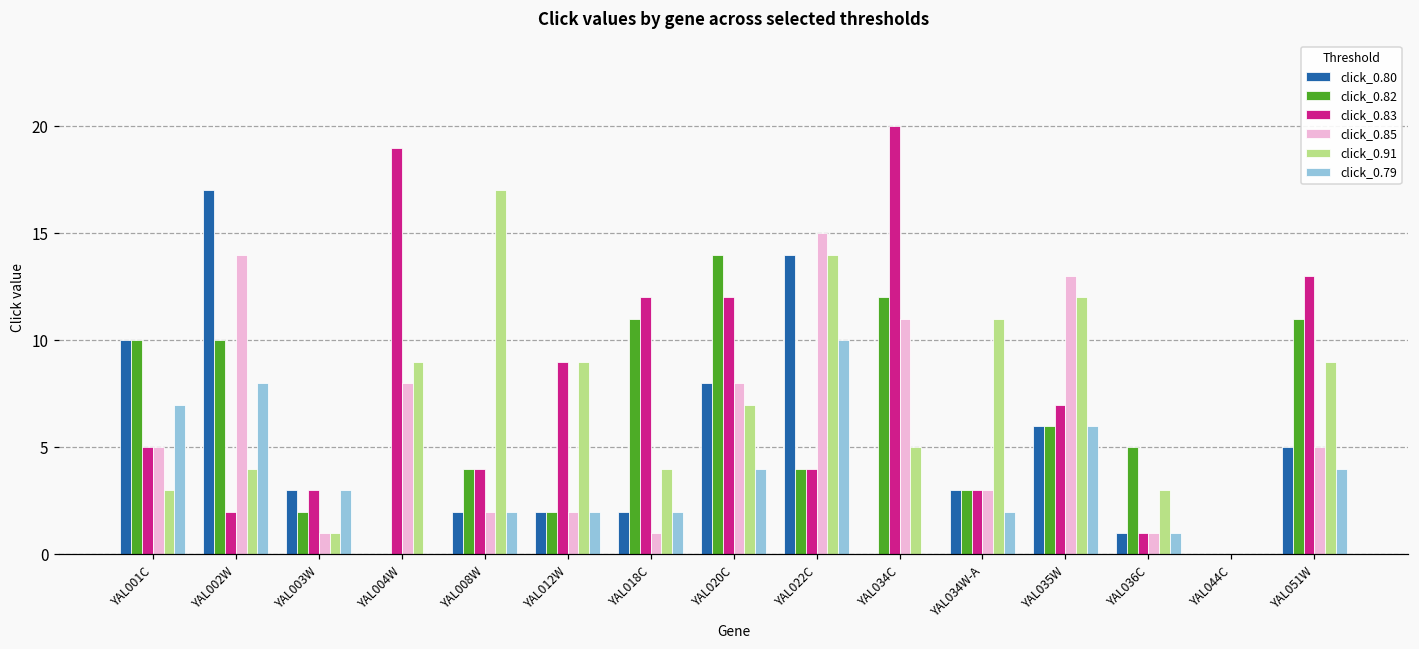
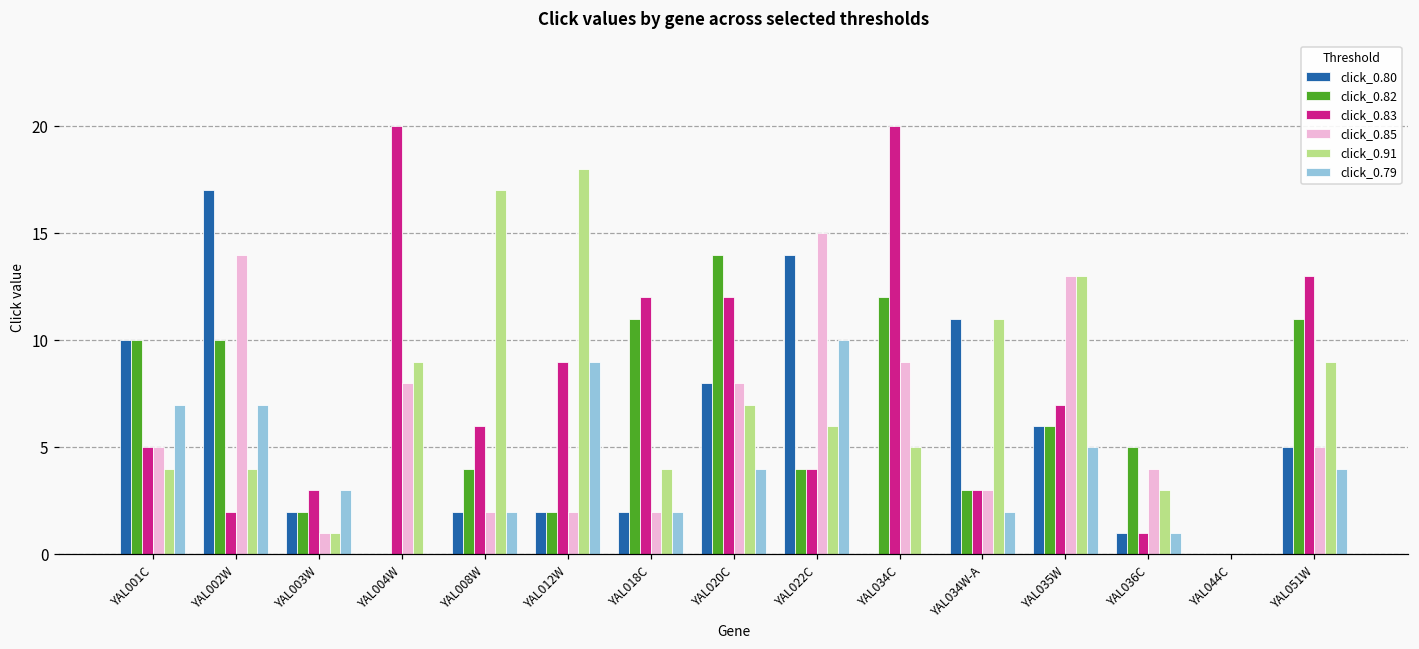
click_0.91, YAL001C: 3 -> 4
click_0.79, YAL002W: 8 -> 7
click_0.80, YAL003W: 3 -> 2
click_0.83, YAL004W: 19 -> 20
click_0.83, YAL008W: 4 -> 6
click_0.91, YAL012W: 9 -> 18
click_0.79, YAL012W: 2 -> 9
click_0.85, YAL018C: 1 -> 2
click_0.91, YAL022C: 14 -> 6
click_0.85, YAL034C: 11 -> 9
click_0.80, YAL034W-A: 3 -> 11
click_0.91, YAL035W: 12 -> 13
click_0.79, YAL035W: 6 -> 5
click_0.85, YAL036C: 1 -> 4
